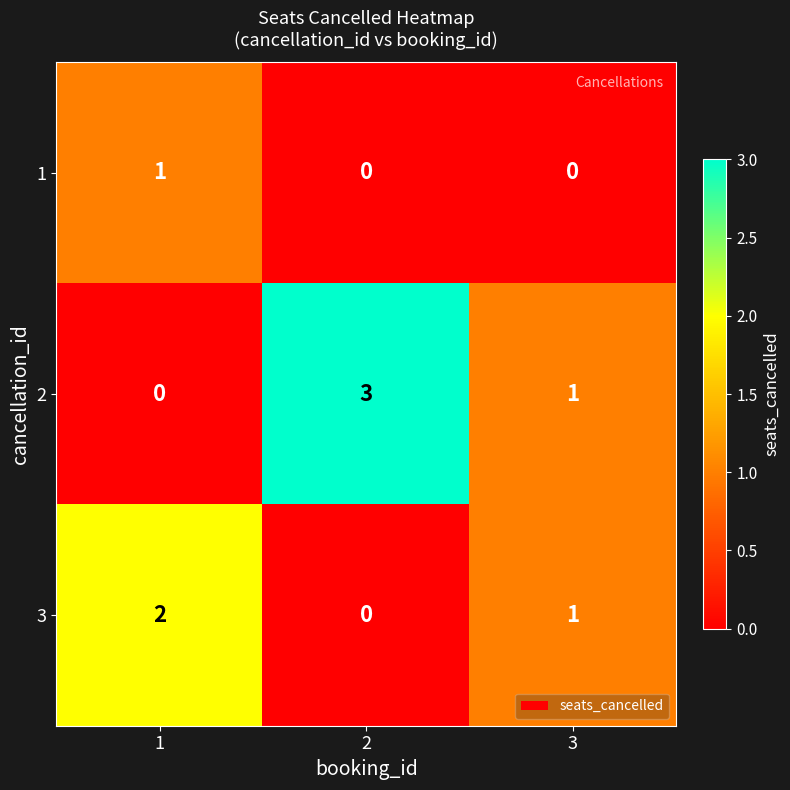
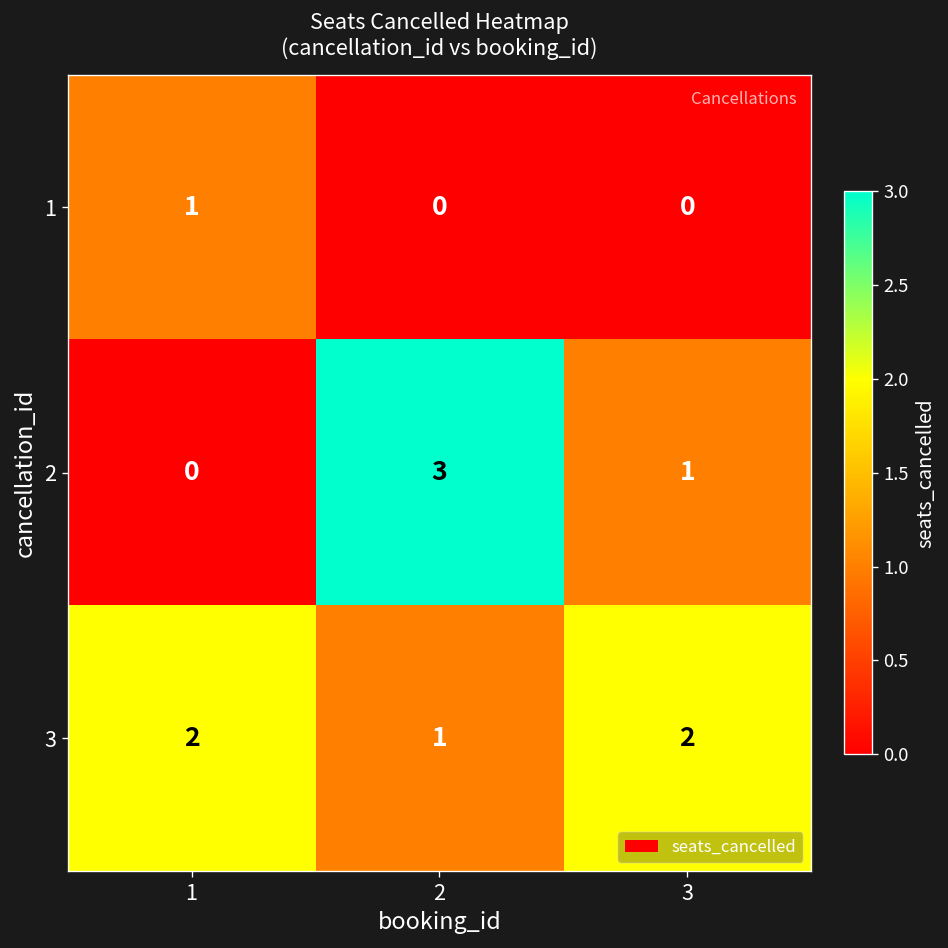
3, 2: 0 -> 1
3, 3: 1 -> 2
